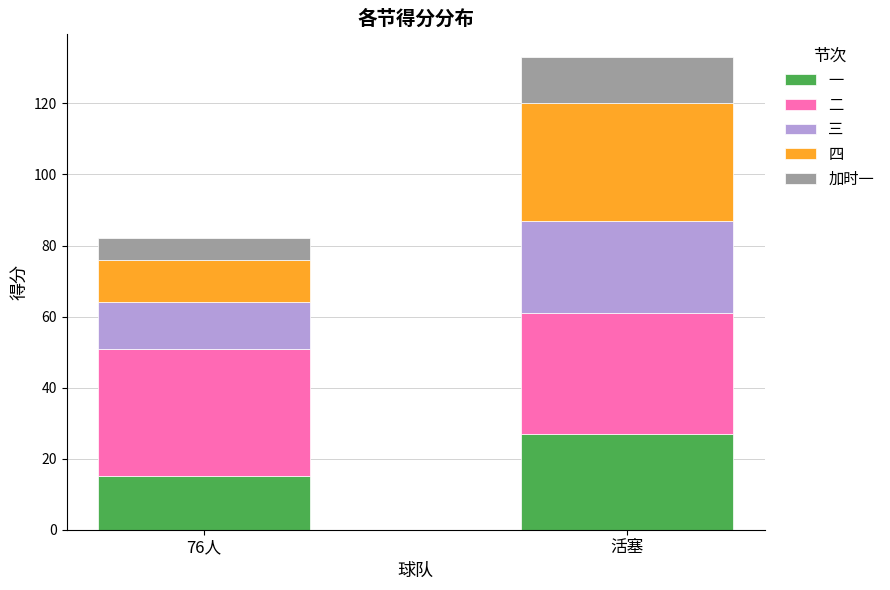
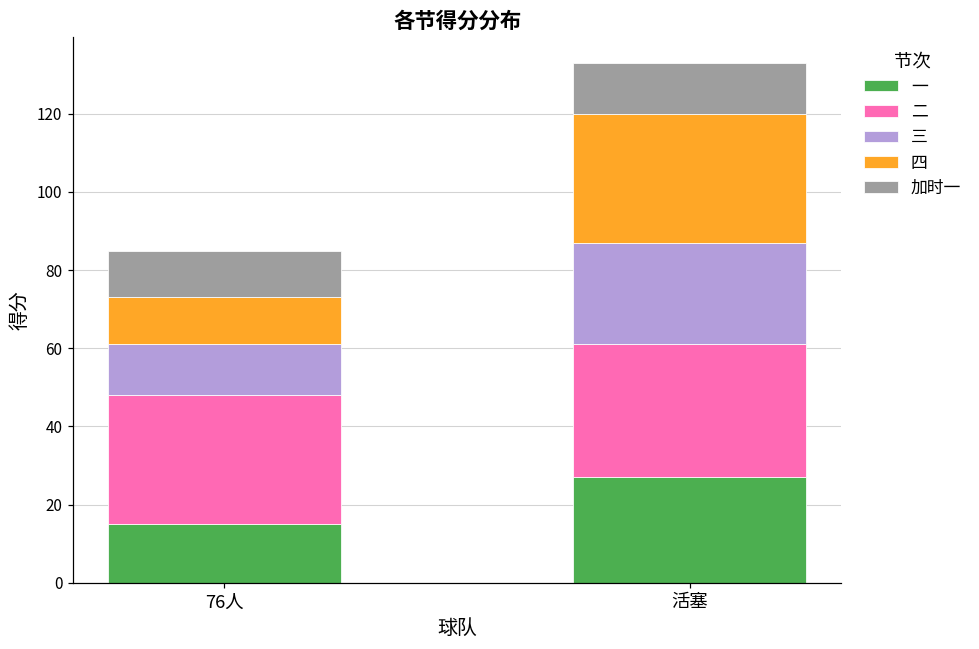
二, 76人: 36 -> 33
加时一, 76人: 6 -> 12
